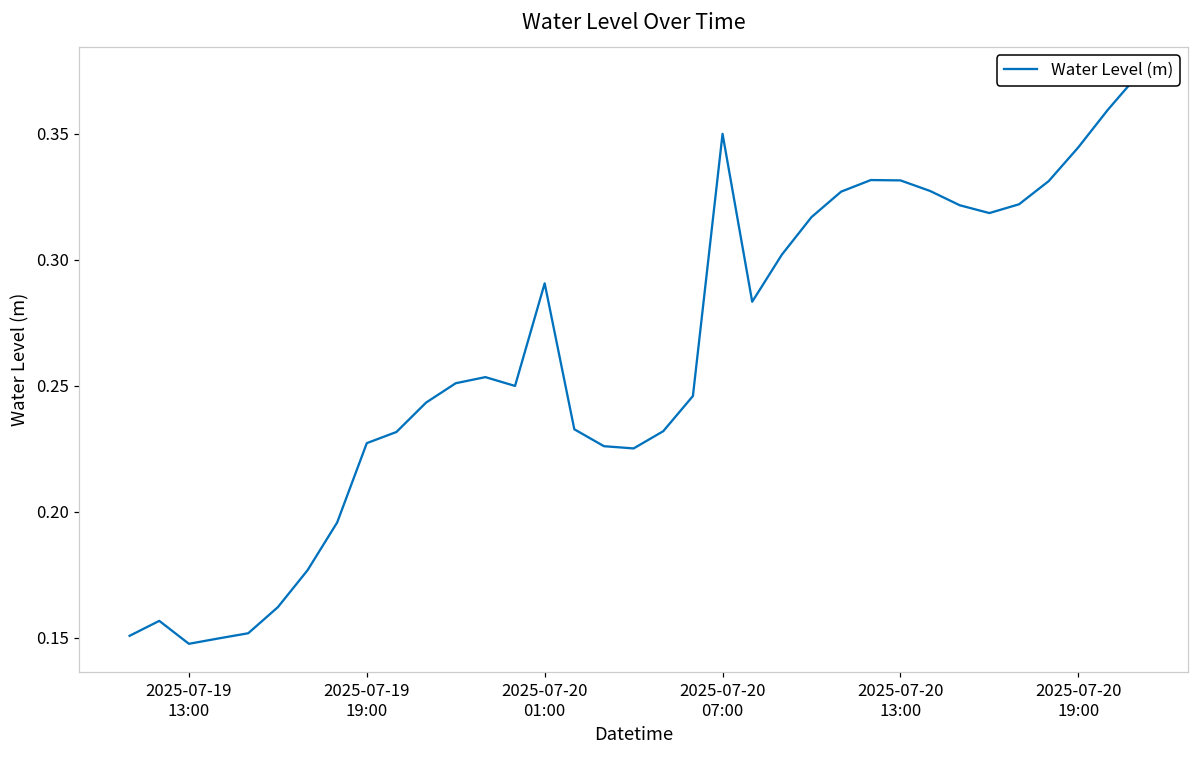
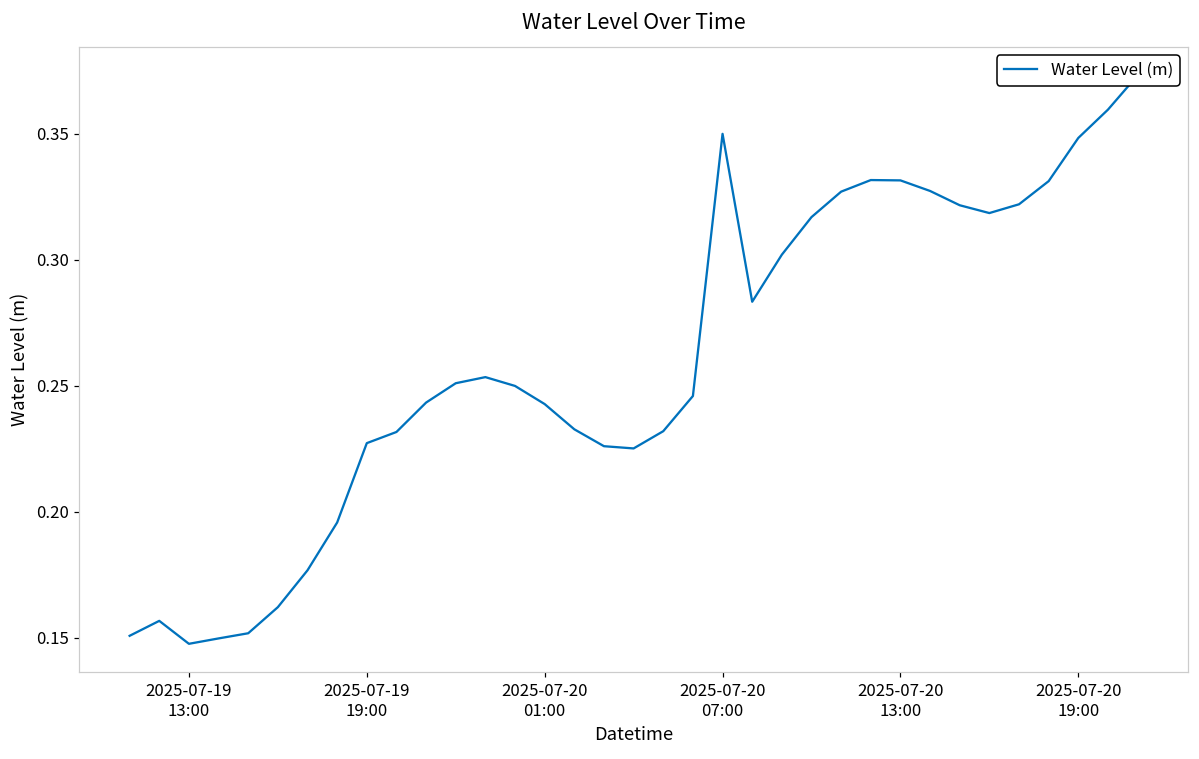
2025-07-20 01:00: 0.291 -> 0.243
2025-07-20 19:00: 0.345 -> 0.348
